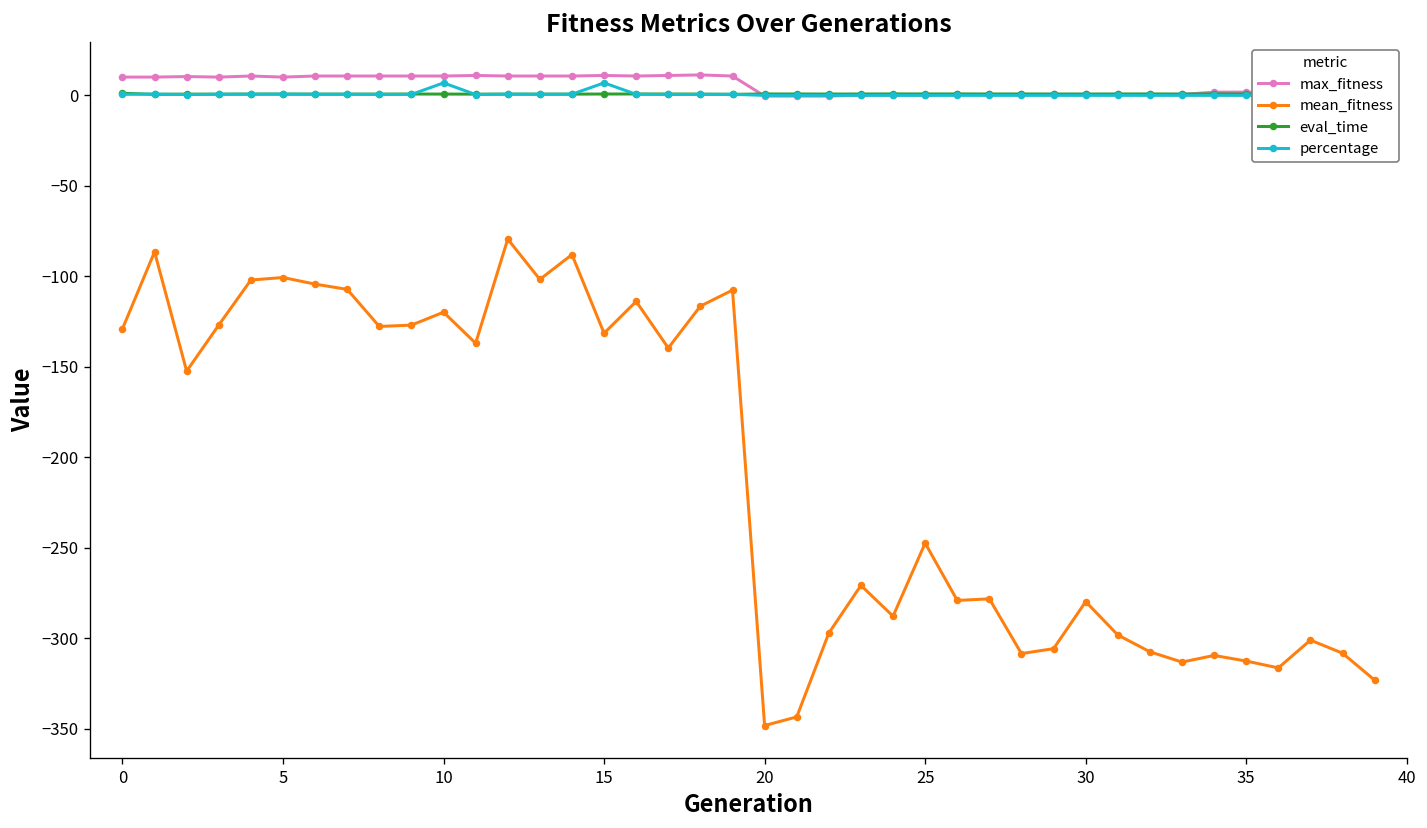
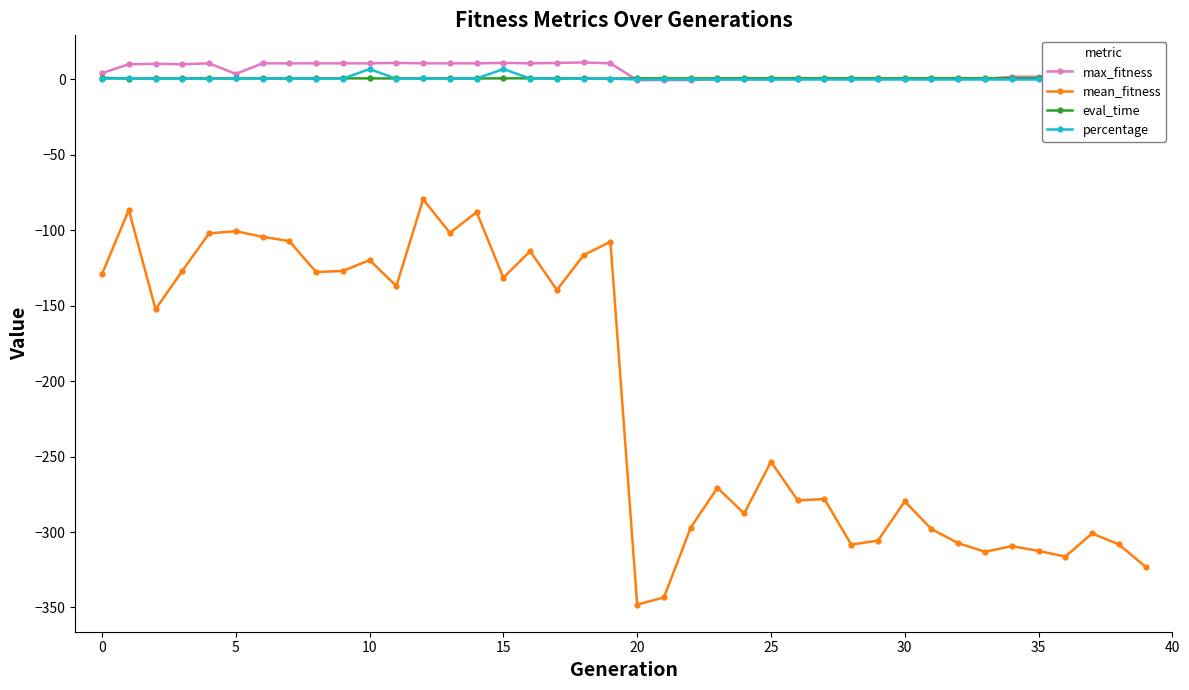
max_fitness, 0: 10 -> 4
max_fitness, 5: 10 -> 4
mean_fitness, 25: -247 -> -253
